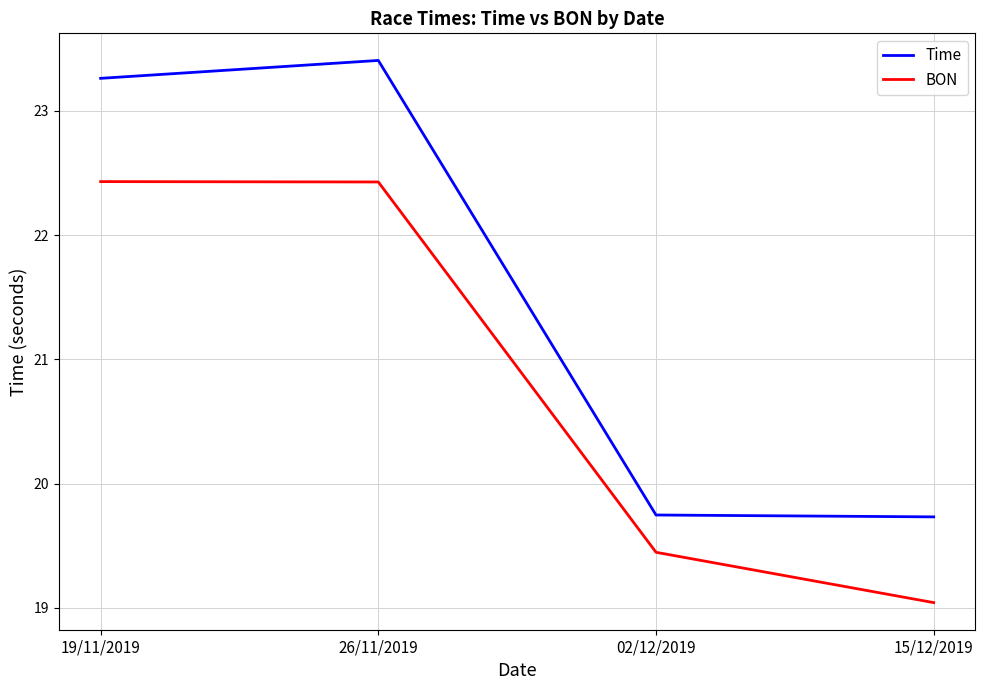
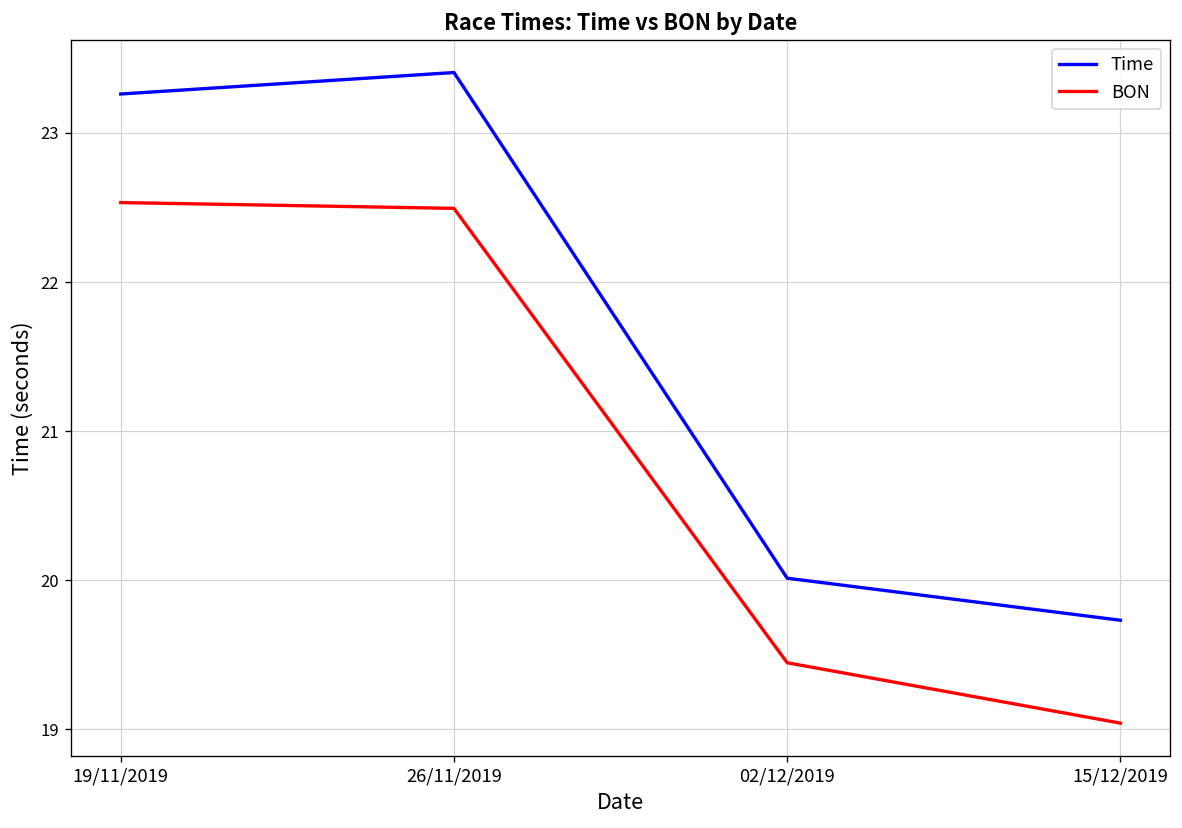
BON, 19/11/2019: 22.43 -> 22.53
BON, 26/11/2019: 22.43 -> 22.49
Time, 02/12/2019: 19.75 -> 20.01
